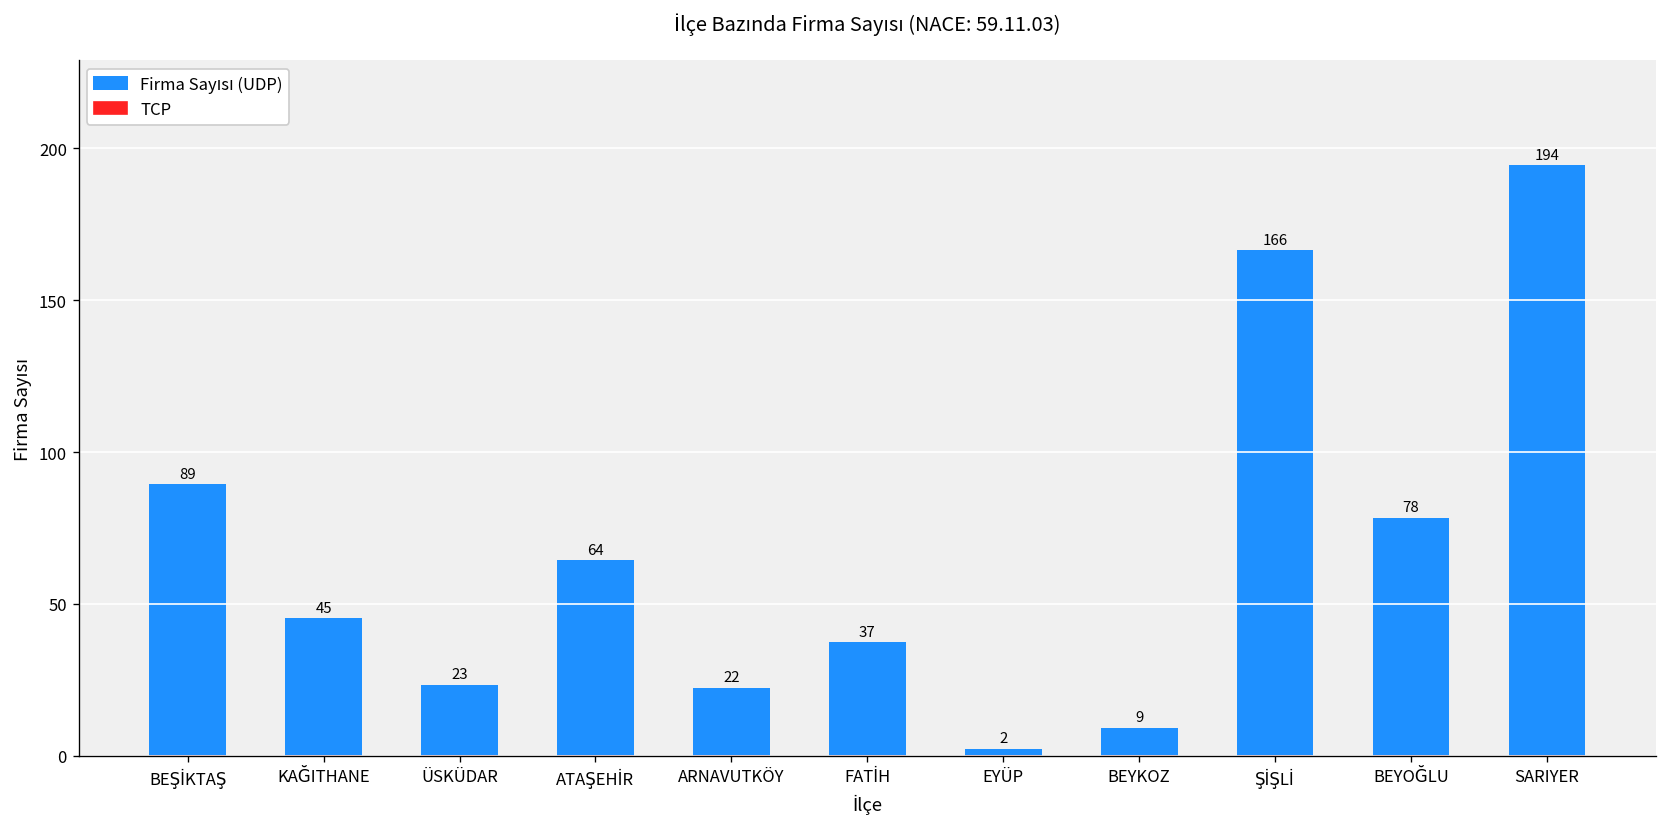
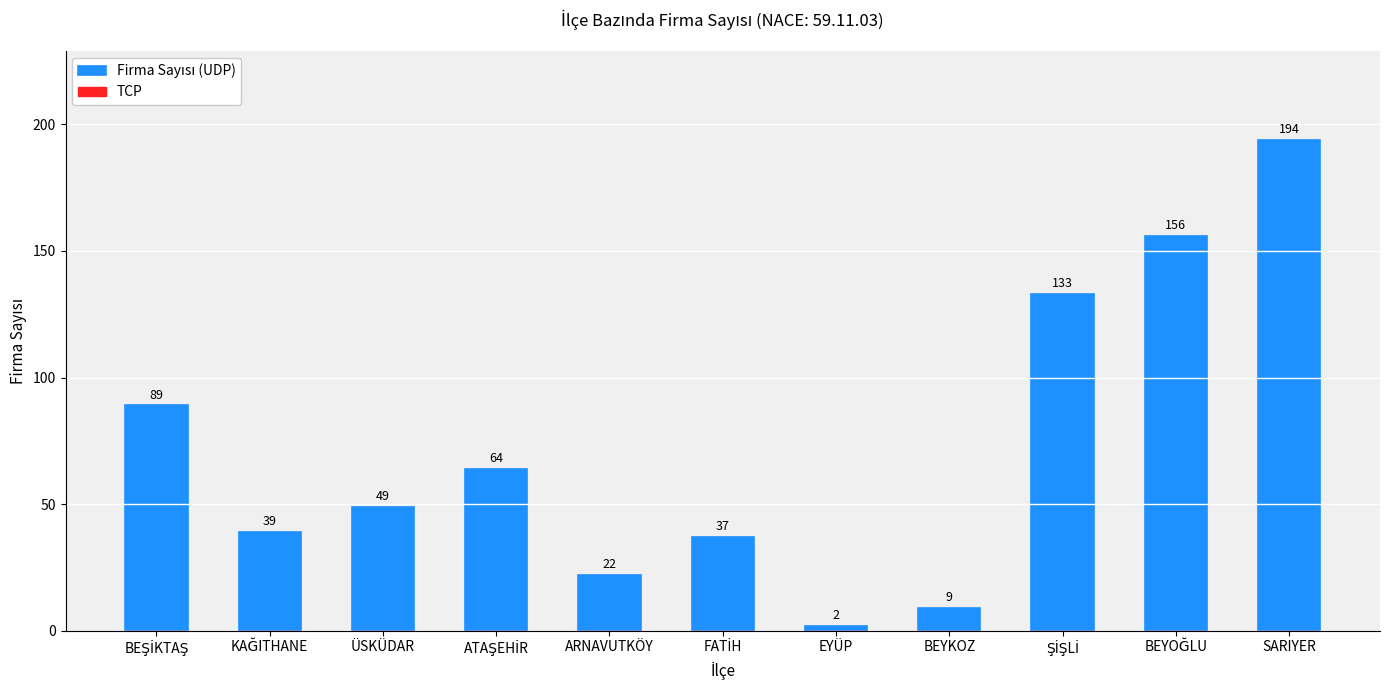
Firma Sayısı (UDP), KAĞITHANE: 45 -> 39
Firma Sayısı (UDP), ÜSKÜDAR: 23 -> 49
Firma Sayısı (UDP), ŞİŞLİ: 166 -> 133
Firma Sayısı (UDP), BEYOĞLU: 78 -> 156
